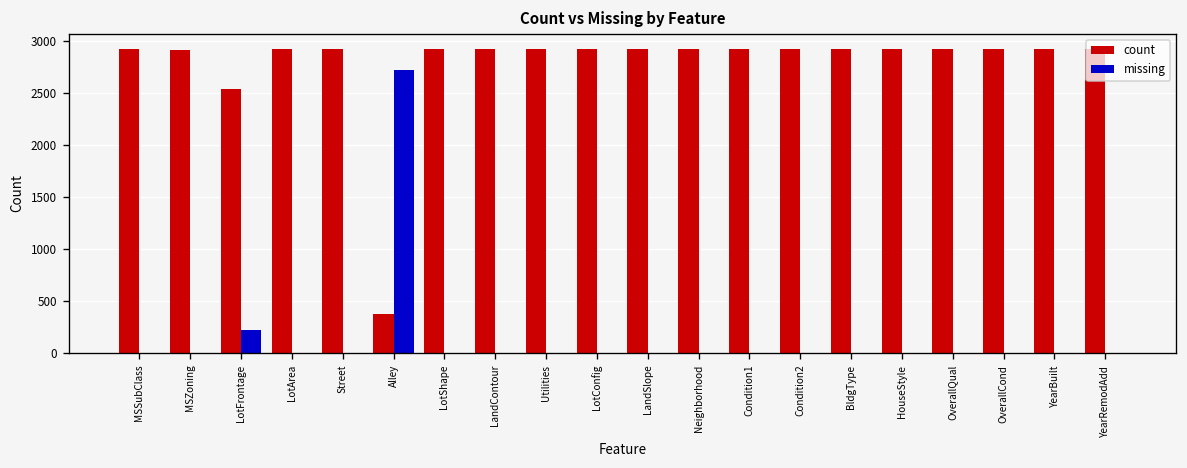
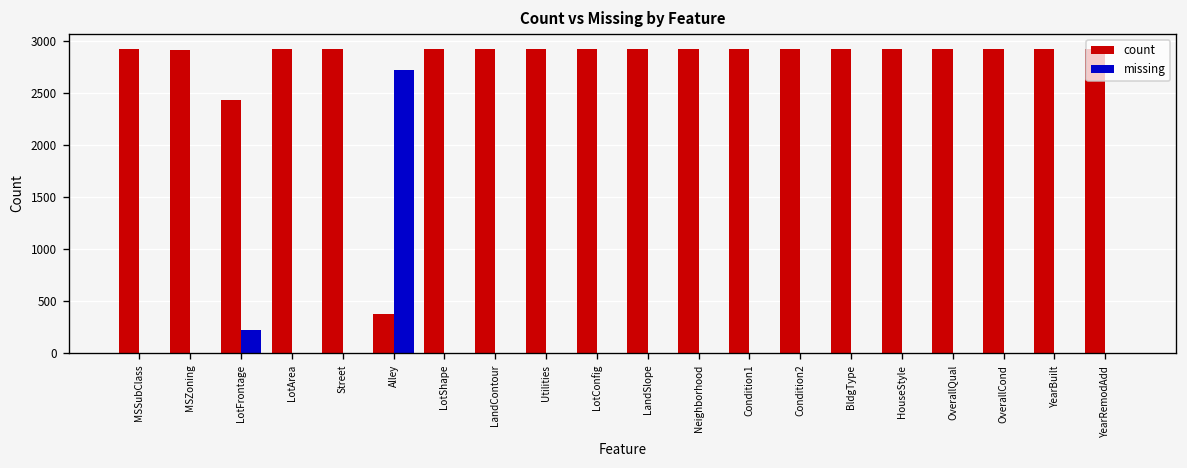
count, LotFrontage: 2500 -> 2400
